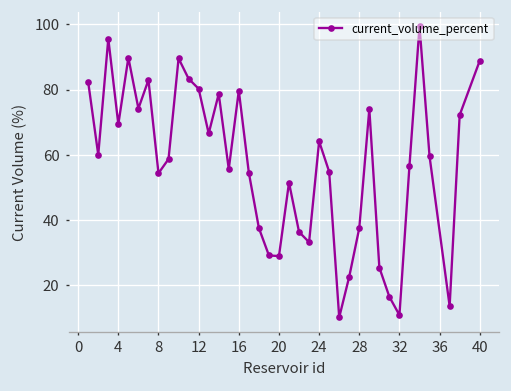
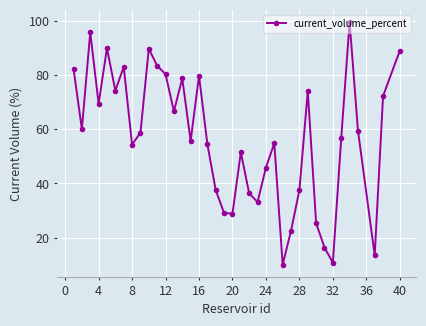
24: 64 -> 46
